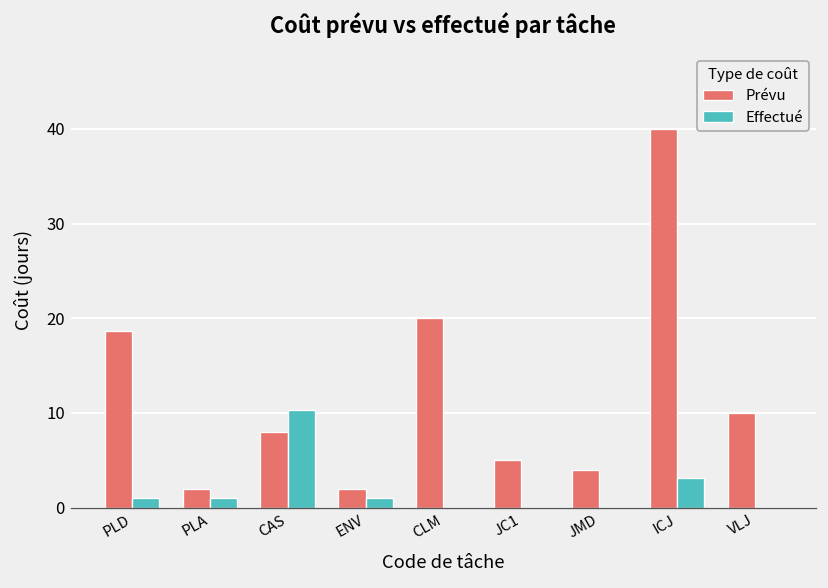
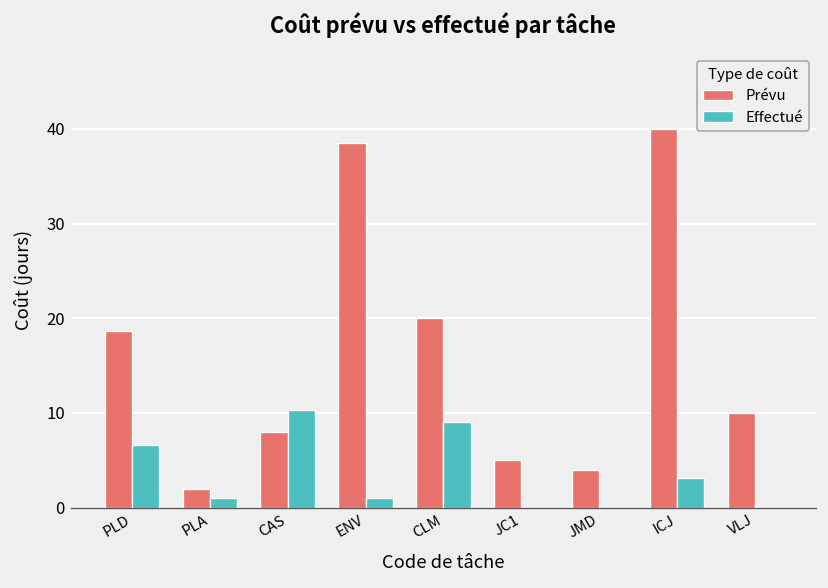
Effectué, PLD: 1 -> 7
Prévu, ENV: 2 -> 39
Effectué, CLM: 0 -> 9
